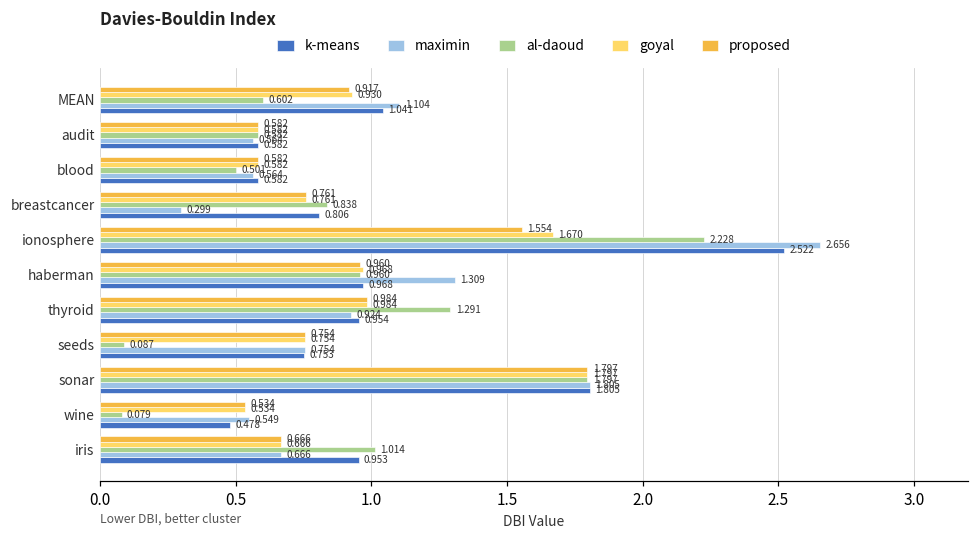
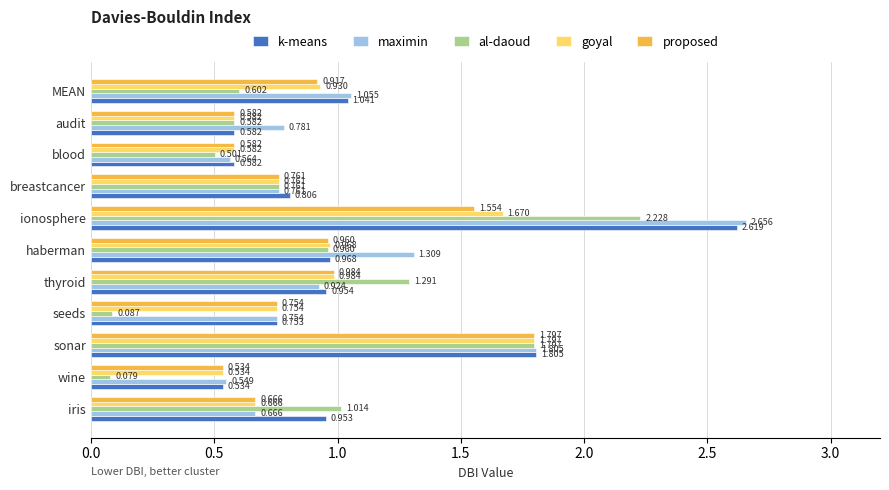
maximin, MEAN: 1.104 -> 1.055
maximin, audit: 0.564 -> 0.781
al-daoud, breastcancer: 0.838 -> 0.761
maximin, breastcancer: 0.299 -> 0.761
k-means, ionosphere: 2.522 -> 2.619
k-means, wine: 0.478 -> 0.534
